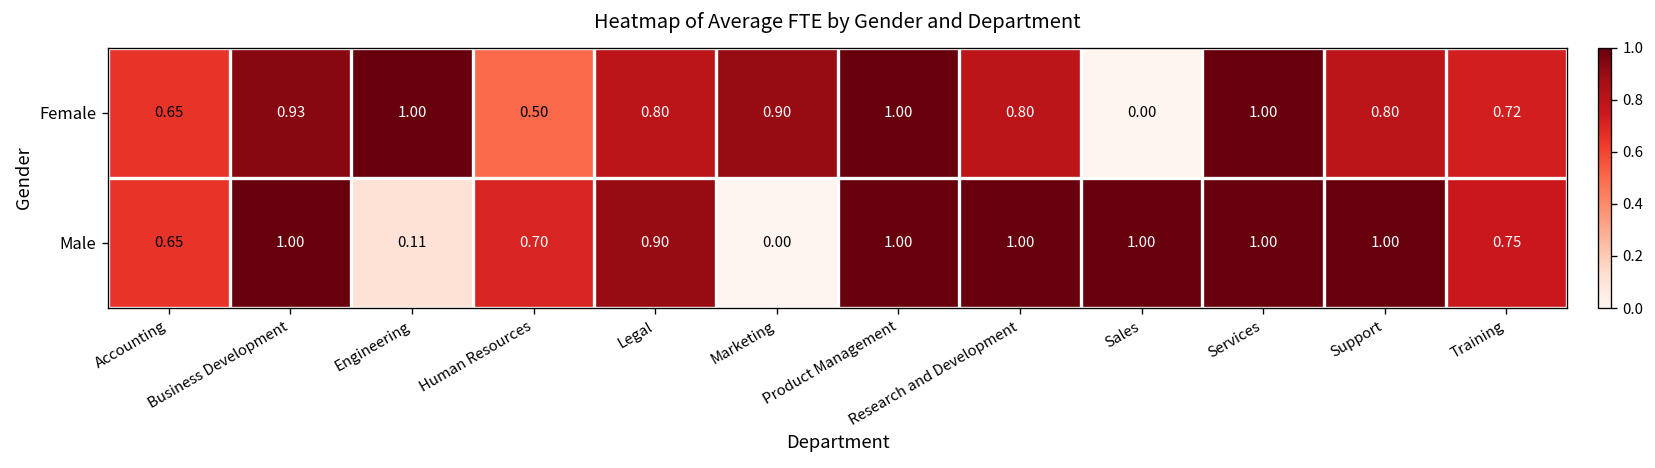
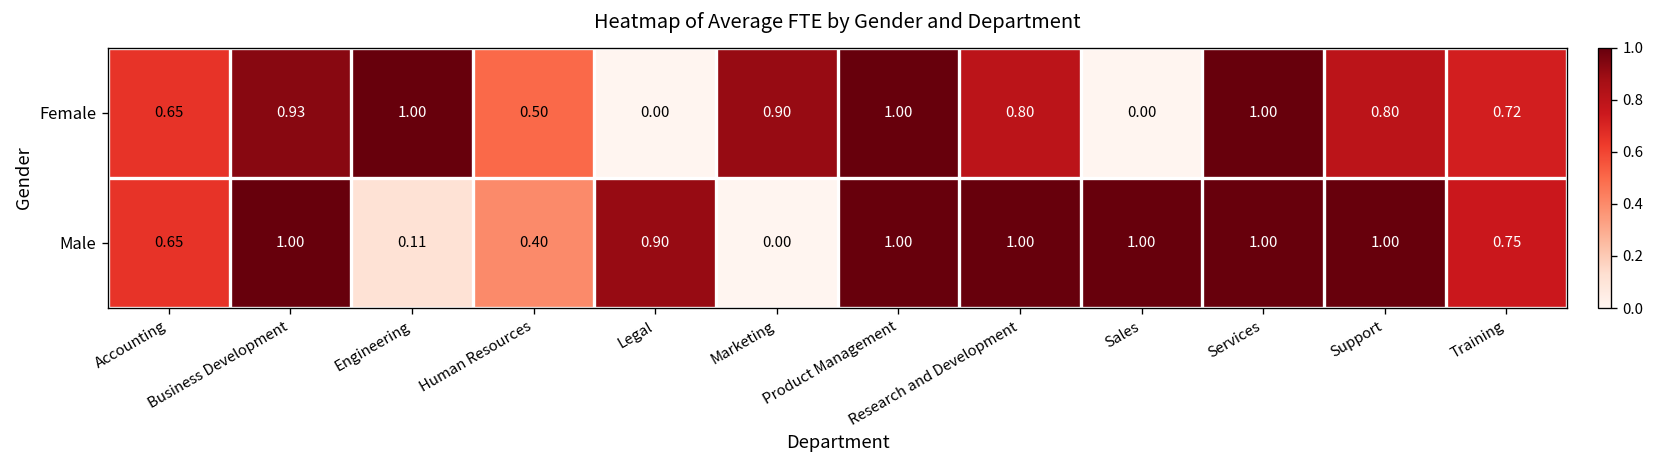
Female, Legal: 0.80 -> 0.00
Male, Human Resources: 0.70 -> 0.40
